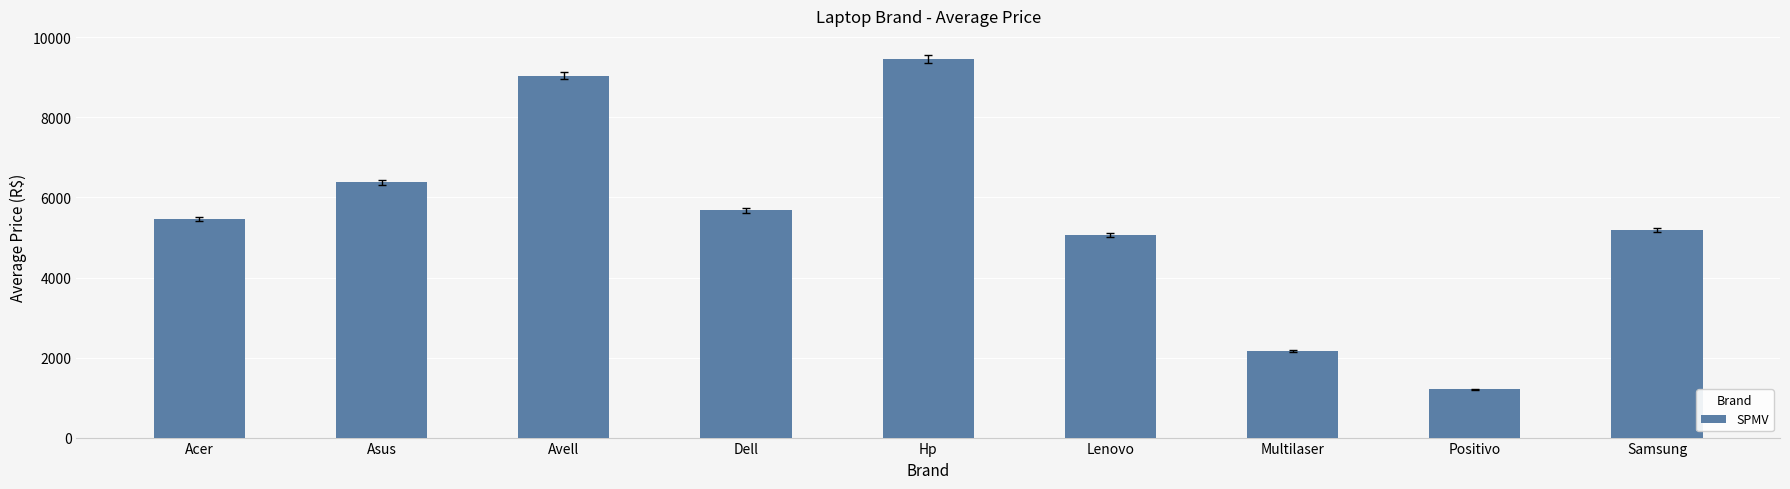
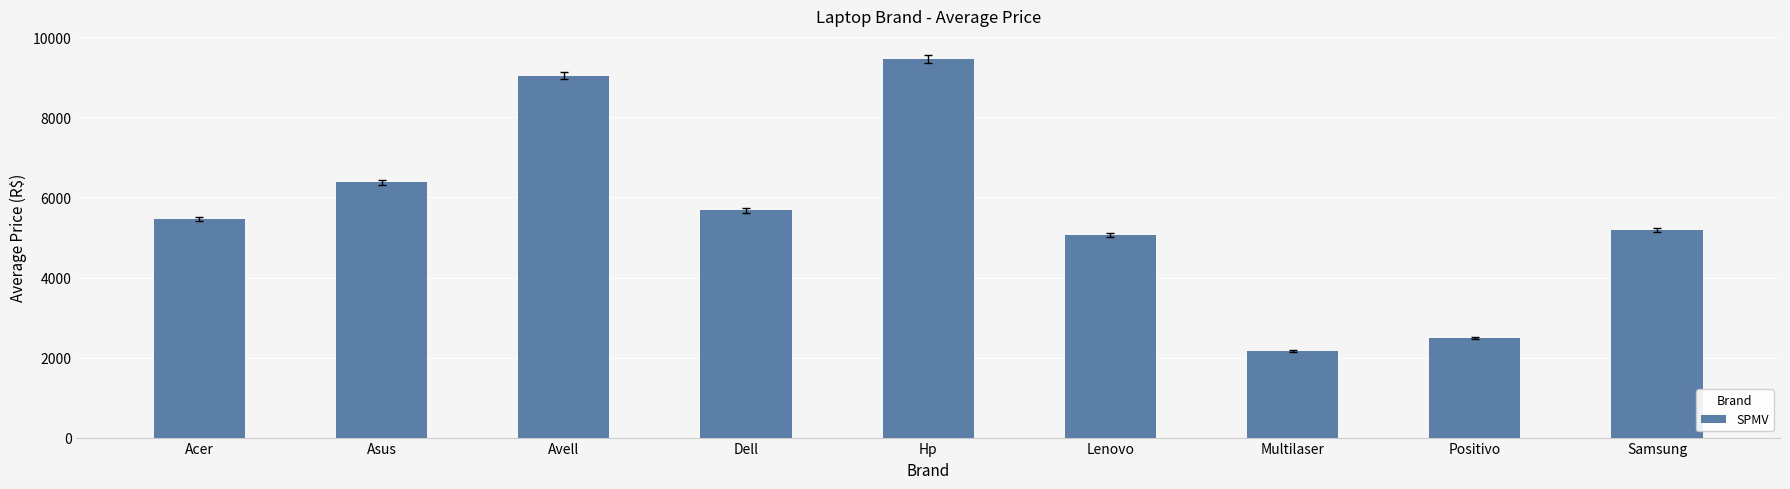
SPMV, Positivo: 1200 -> 2500
